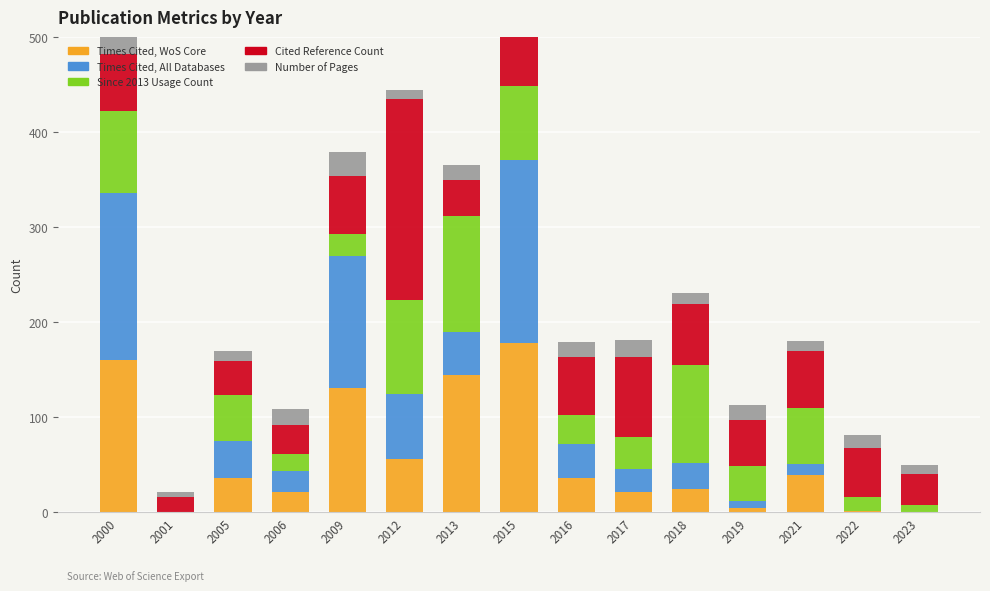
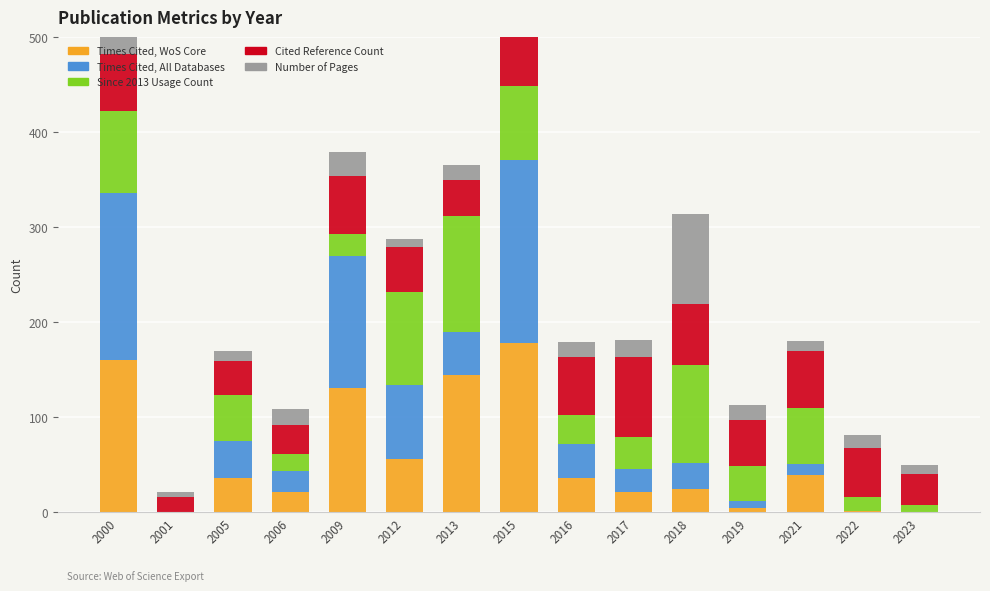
Times Cited, All Databases, 2012: 70 -> 80
Cited Reference Count, 2012: 210 -> 50
Number of Pages, 2018: 10 -> 100
